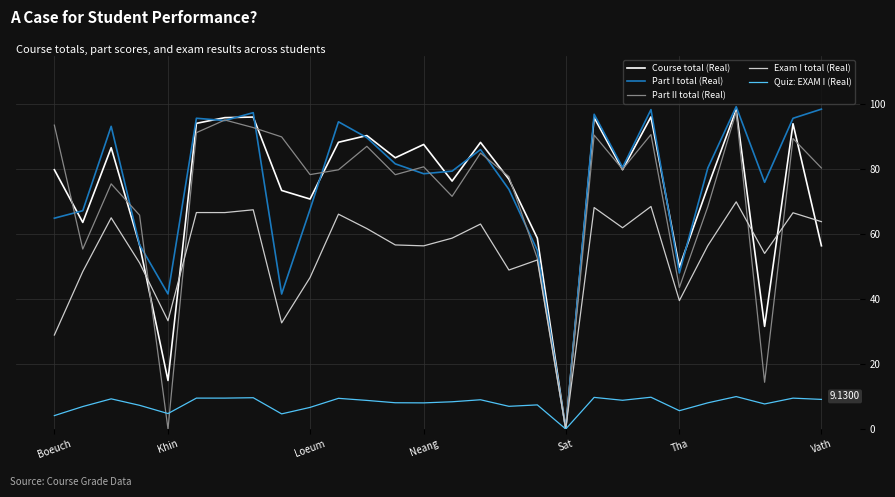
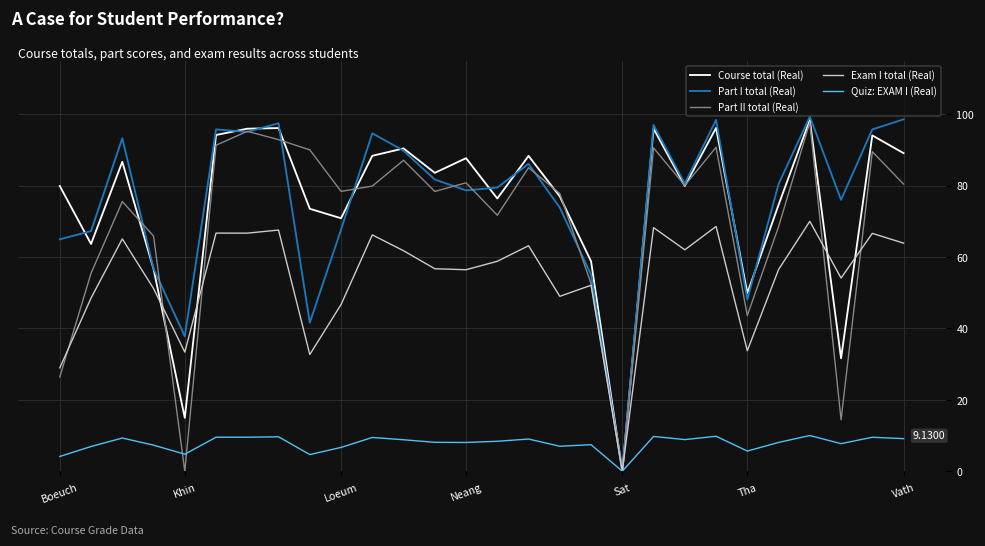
Part II total (Real), Boeuch: 94 -> 26
Part I total (Real), Khin: 42 -> 38
Exam I total (Real), Tha: 40 -> 34
Course total (Real), Vath: 56 -> 89
